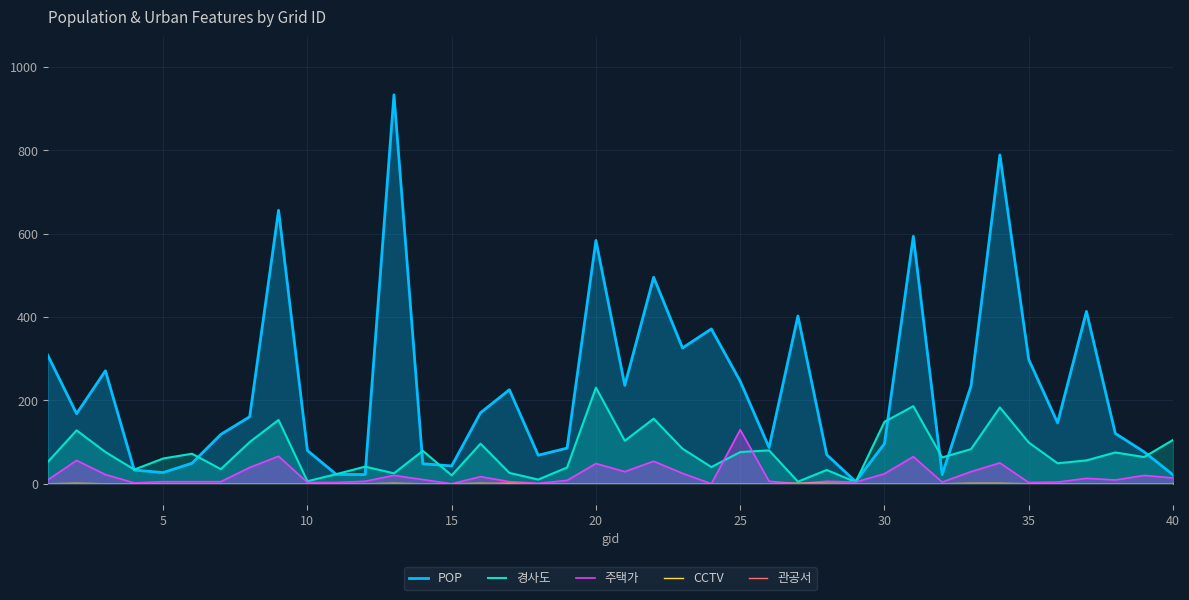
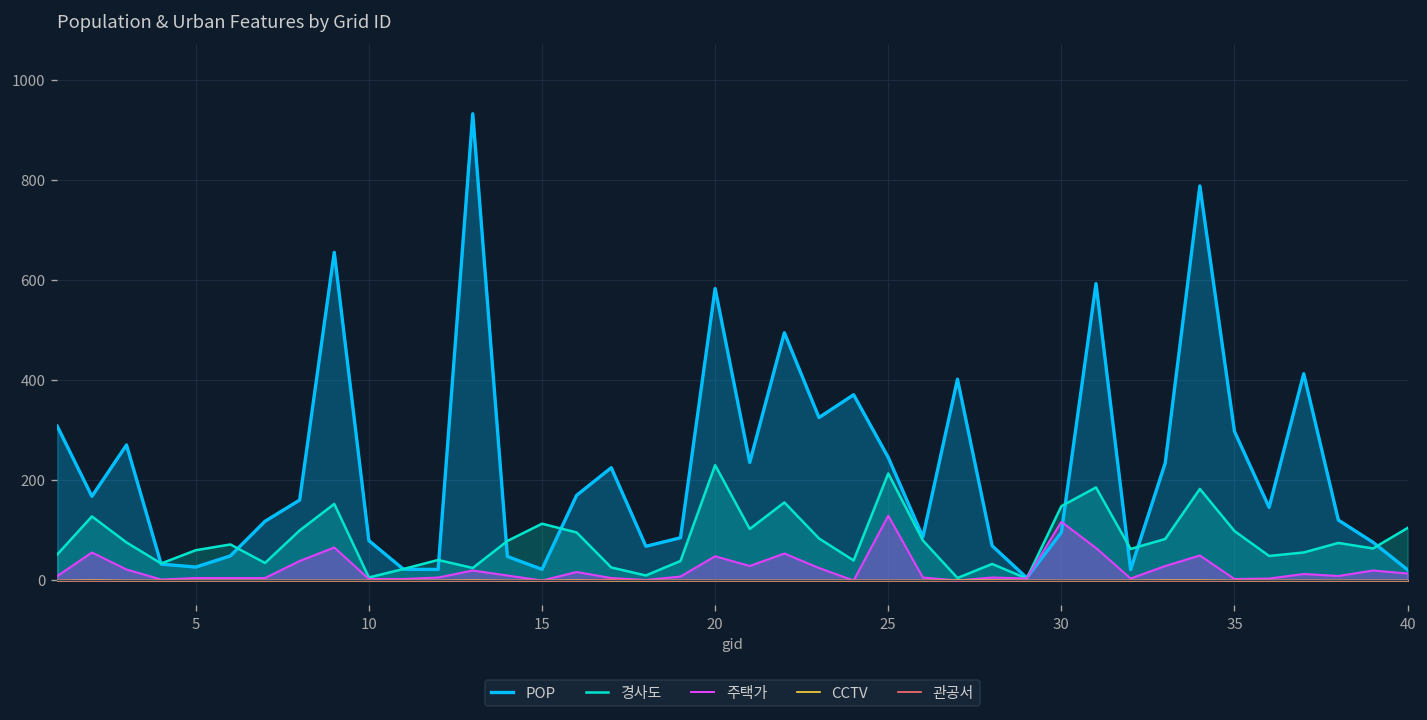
POP, 15: 40 -> 20
경사도, 15: 20 -> 110
경사도, 25: 80 -> 210
주택가, 30: 20 -> 120
